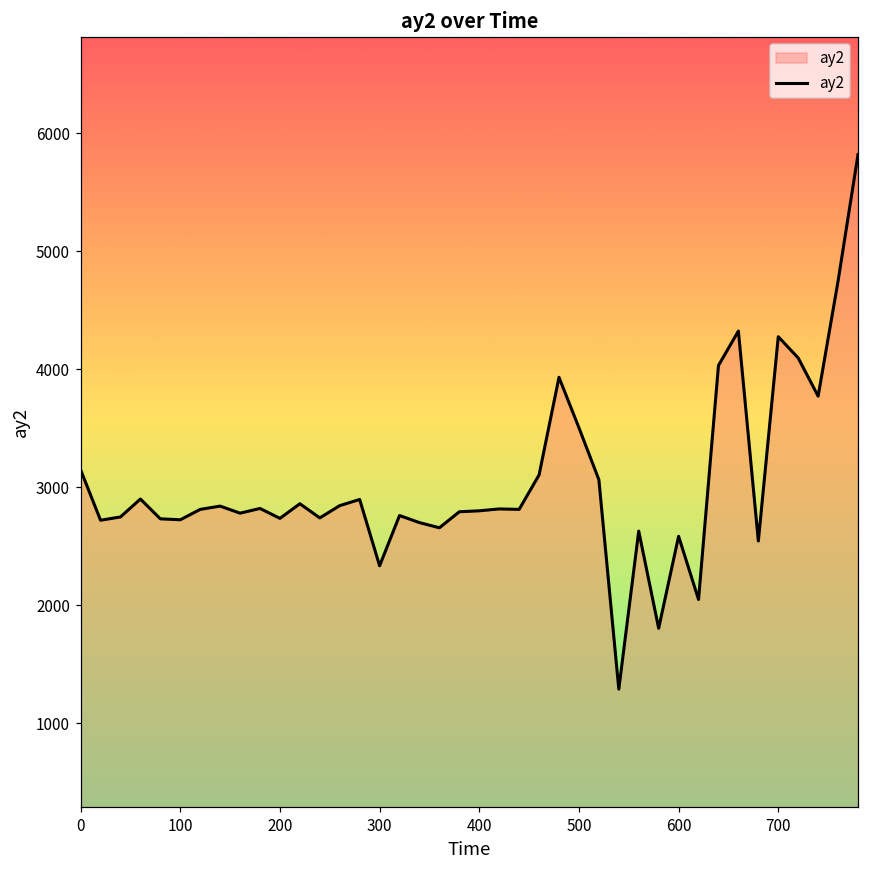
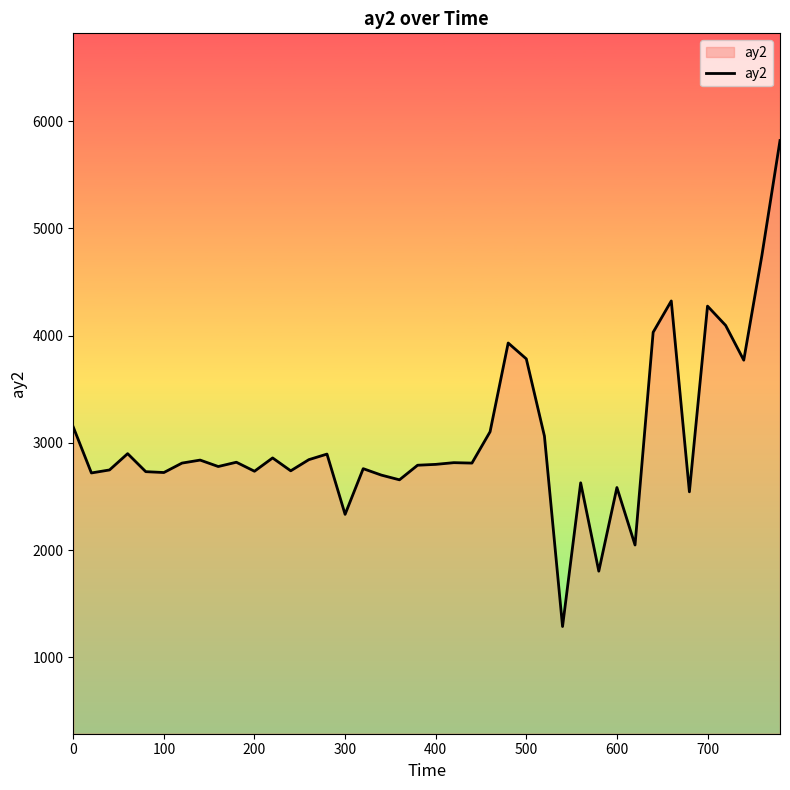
500: 3500 -> 3780
